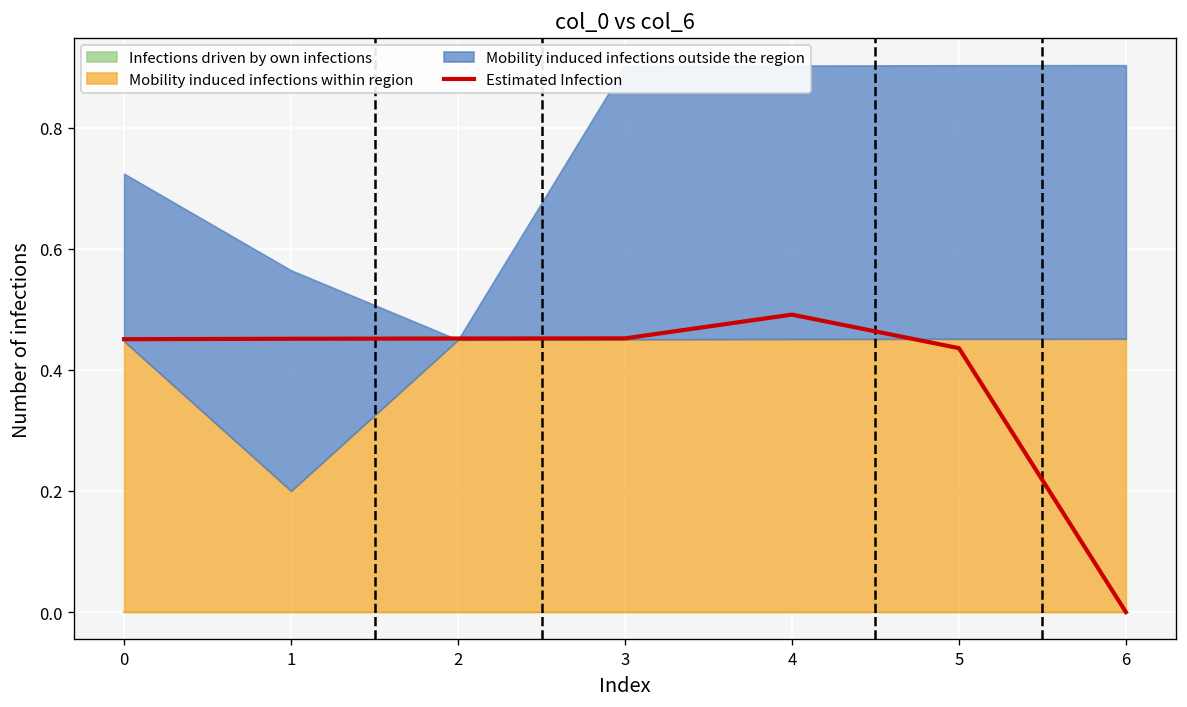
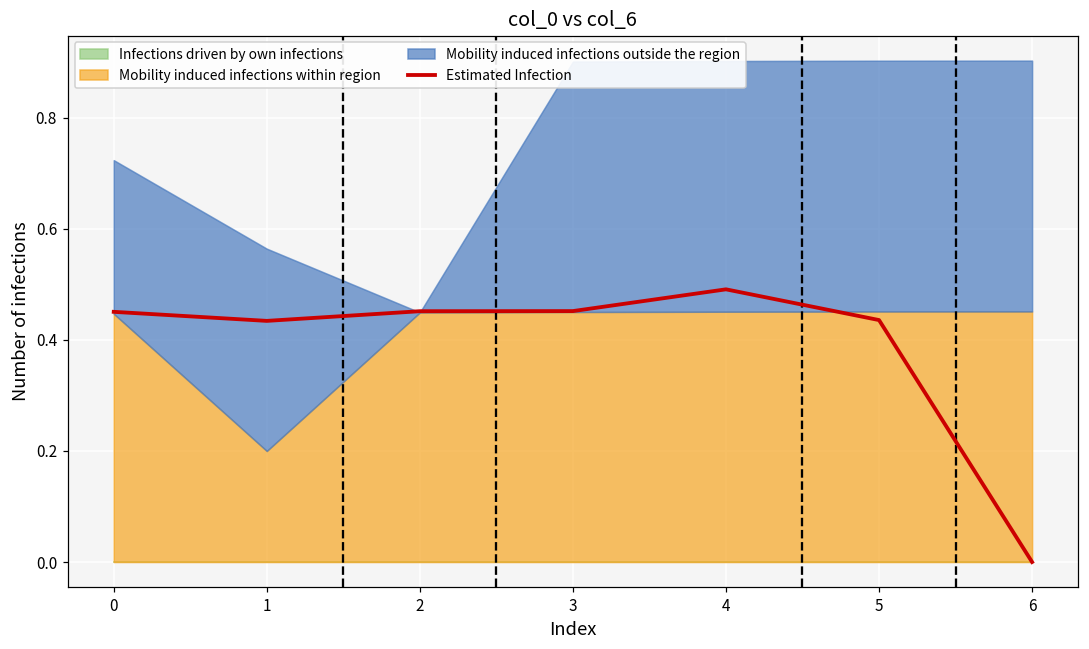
Estimated Infection, 1: 0.45 -> 0.43
